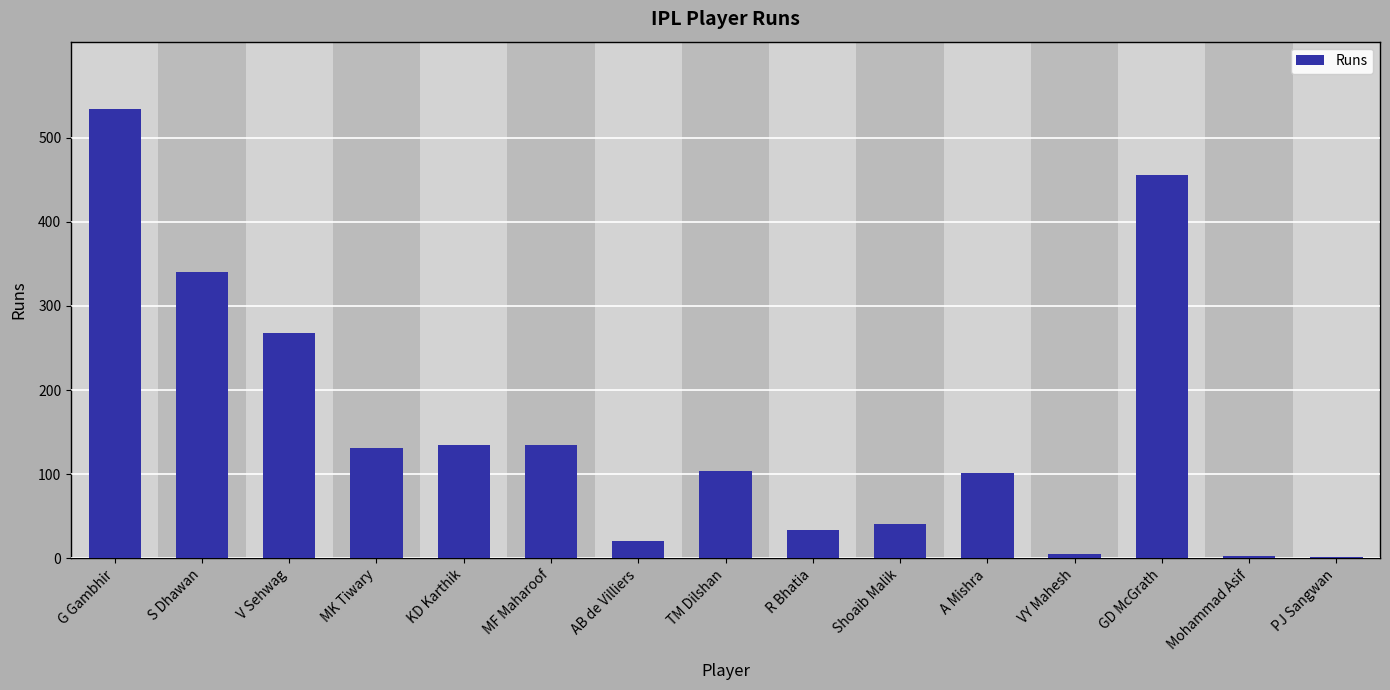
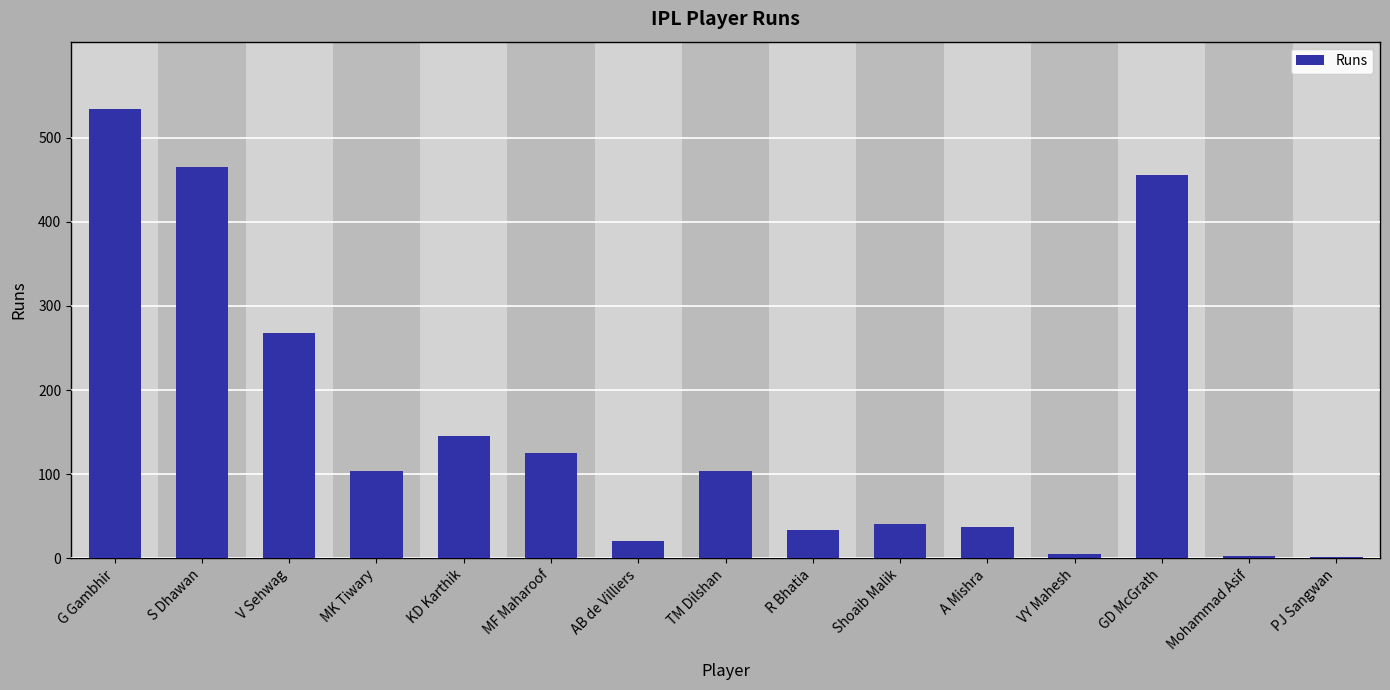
S Dhawan: 340 -> 470
MK Tiwary: 130 -> 100
KD Karthik: 140 -> 150
MF Maharoof: 140 -> 130
A Mishra: 100 -> 40
